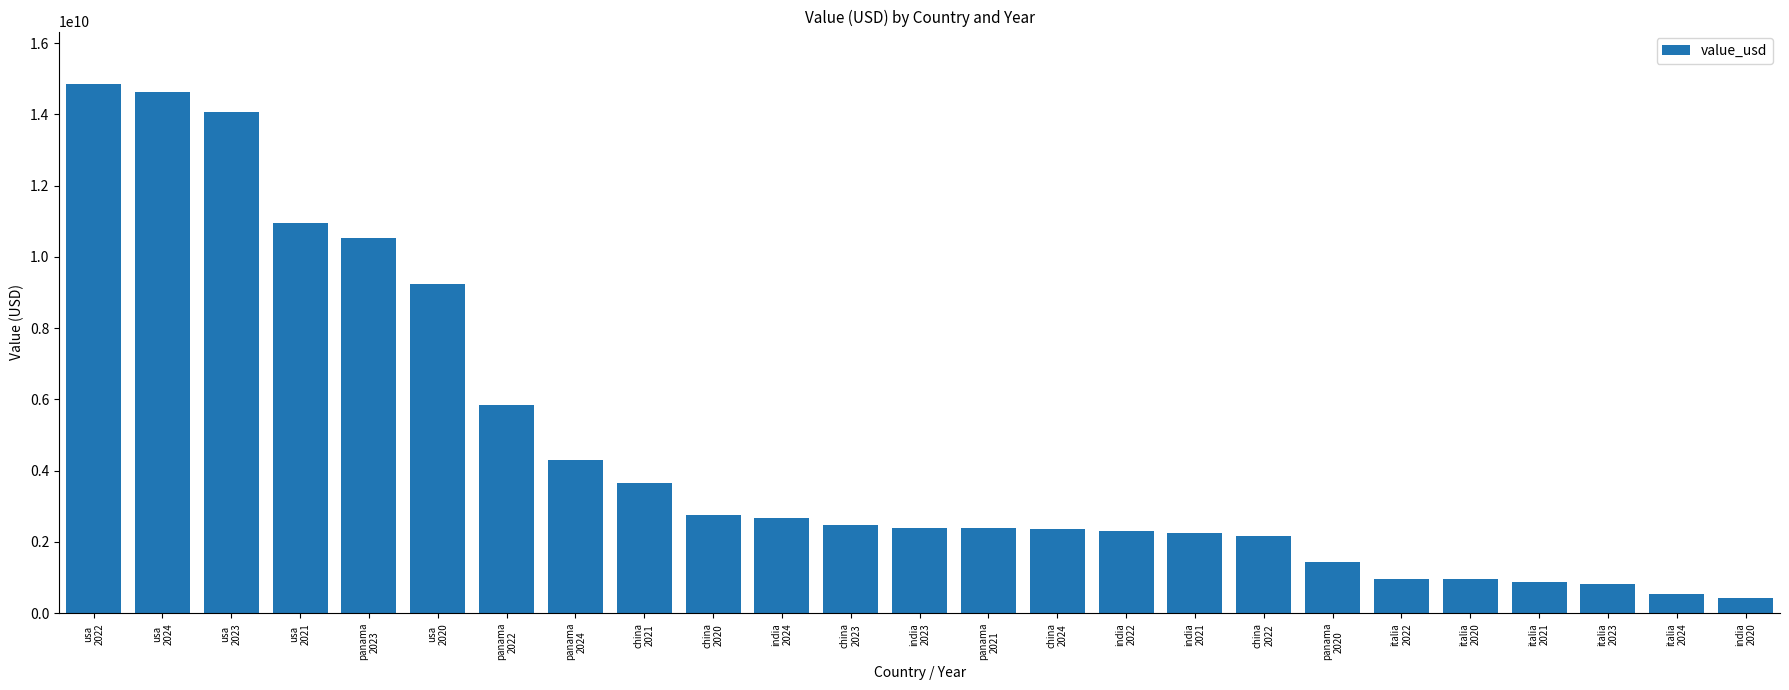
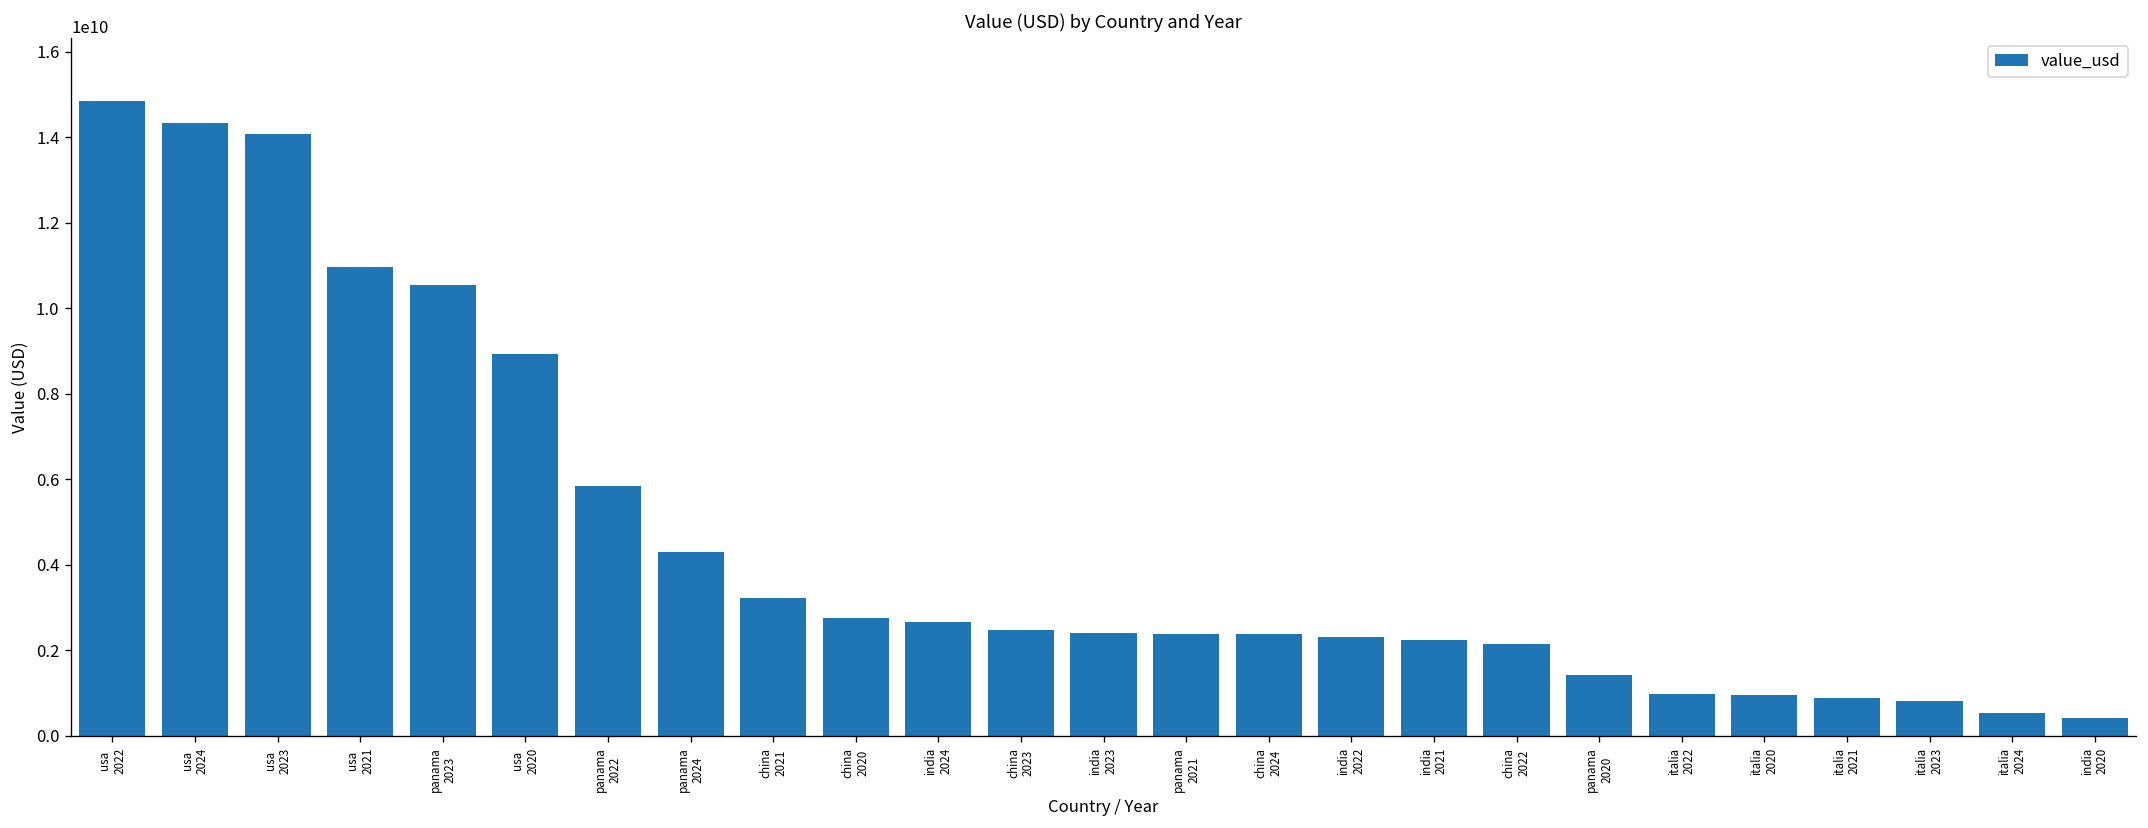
usa 2024: 14600000000 -> 14300000000
usa 2020: 9200000000 -> 8900000000
china 2021: 3700000000 -> 3200000000
